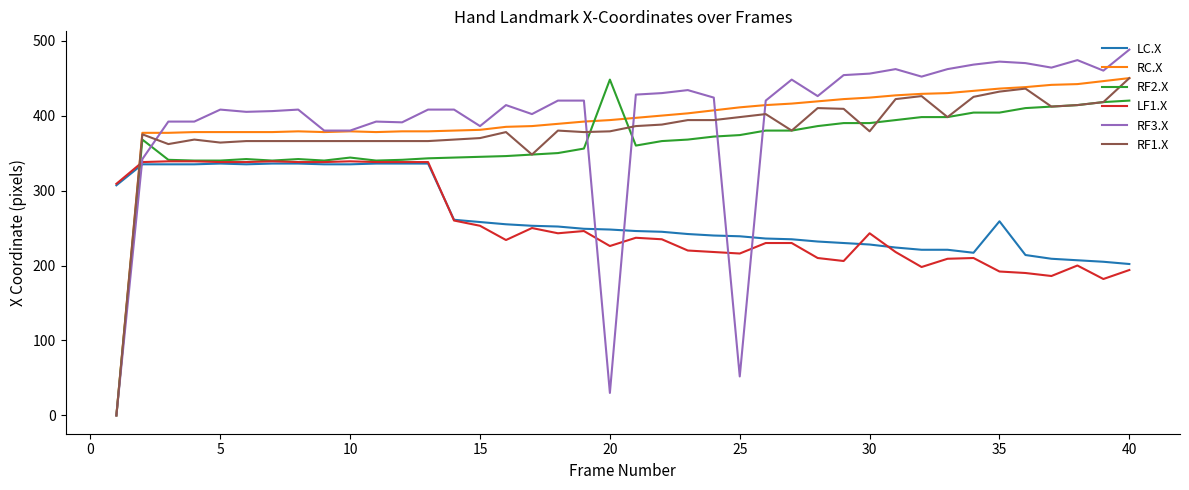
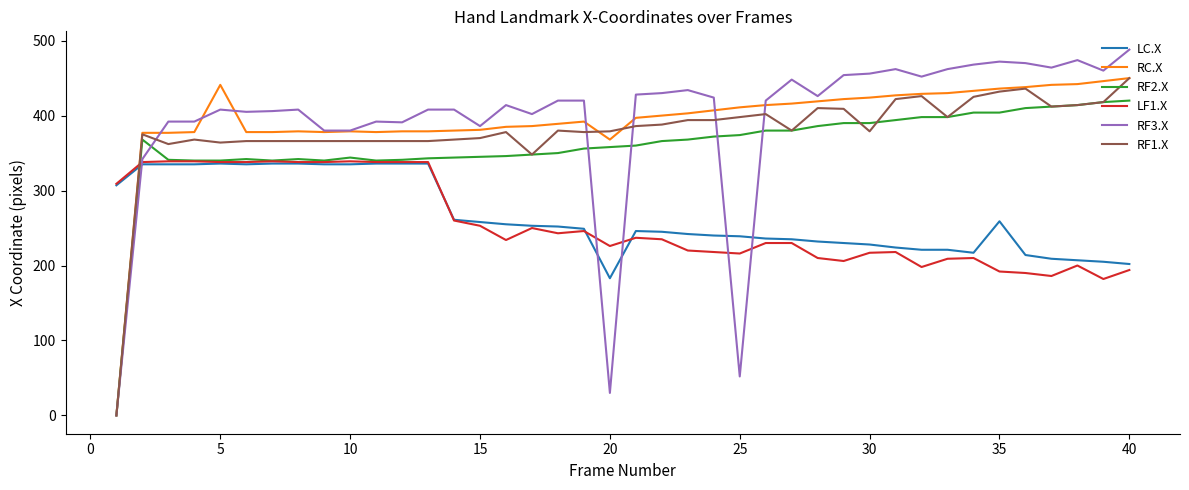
RC.X, 5: 380 -> 440
LC.X, 20: 250 -> 180
RC.X, 20: 390 -> 370
RF2.X, 20: 450 -> 360
LF1.X, 30: 240 -> 220
